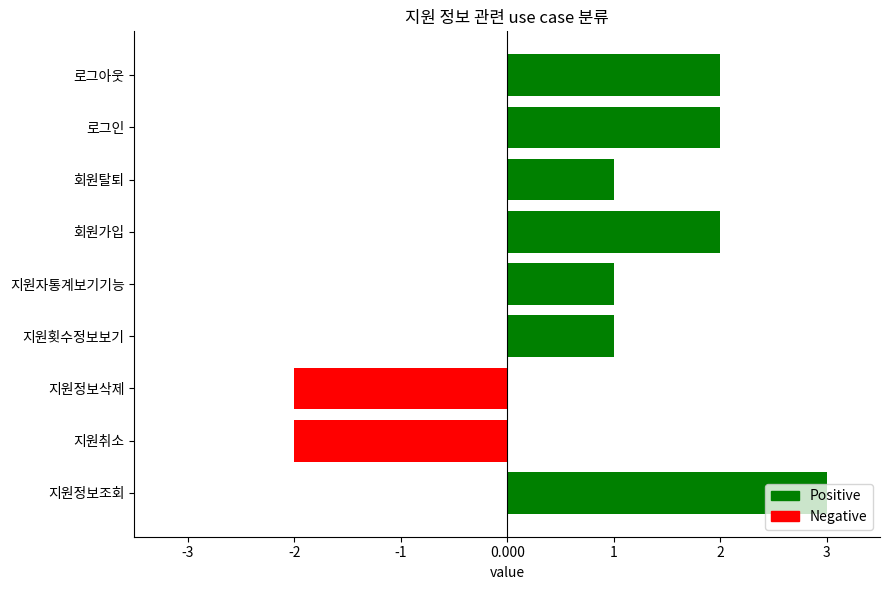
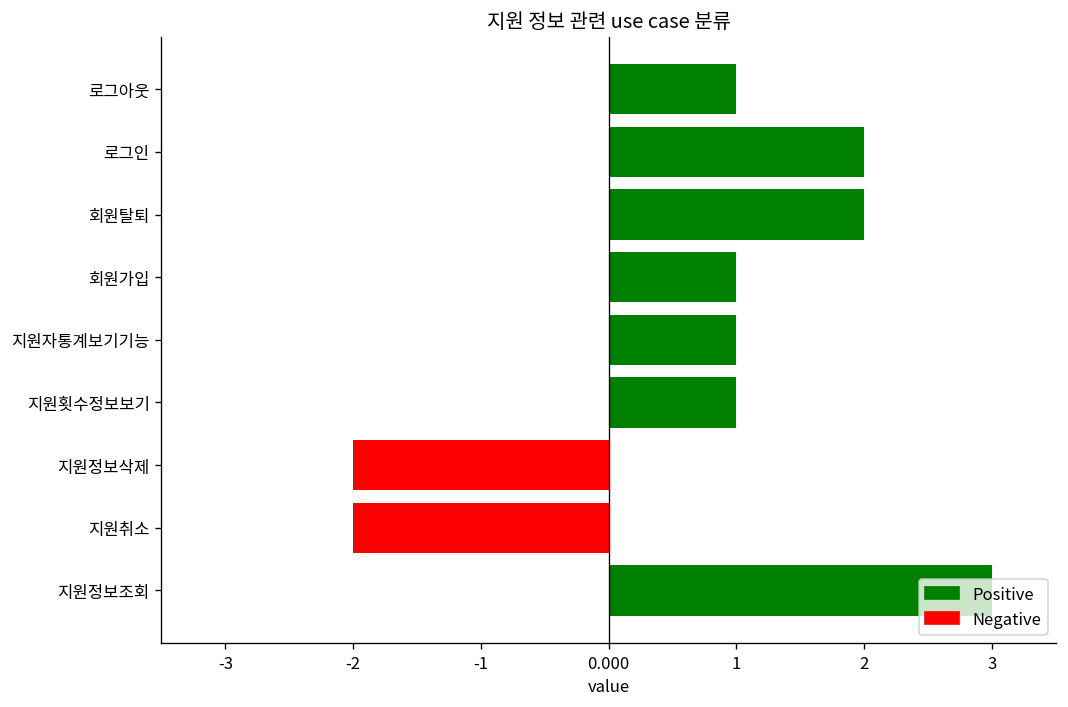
로그아웃: 2 -> 1
회원탈퇴: 1 -> 2
회원가입: 2 -> 1
